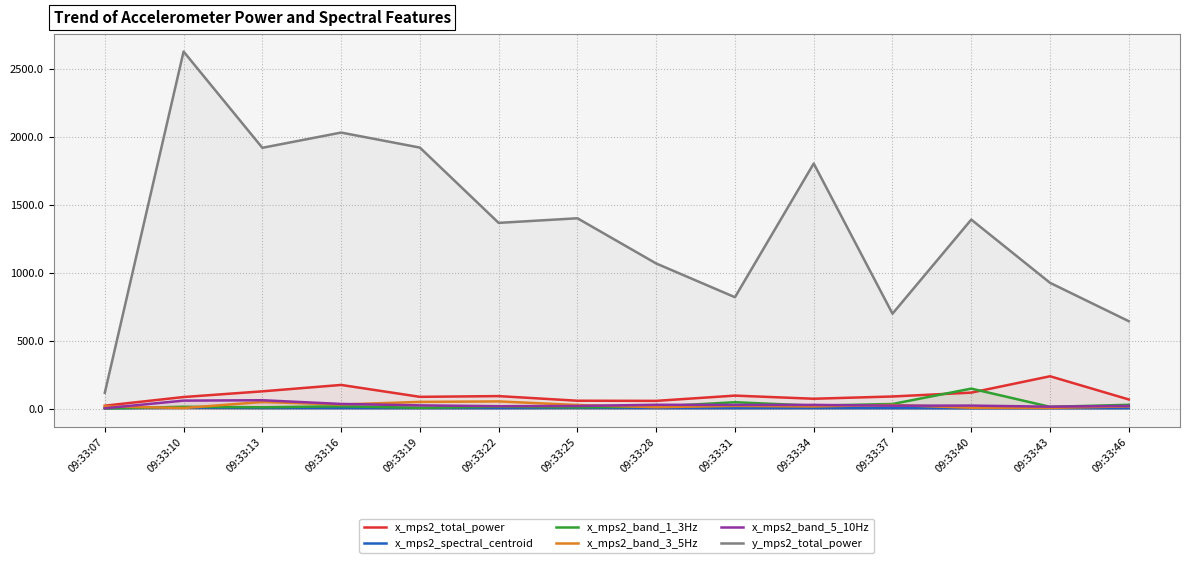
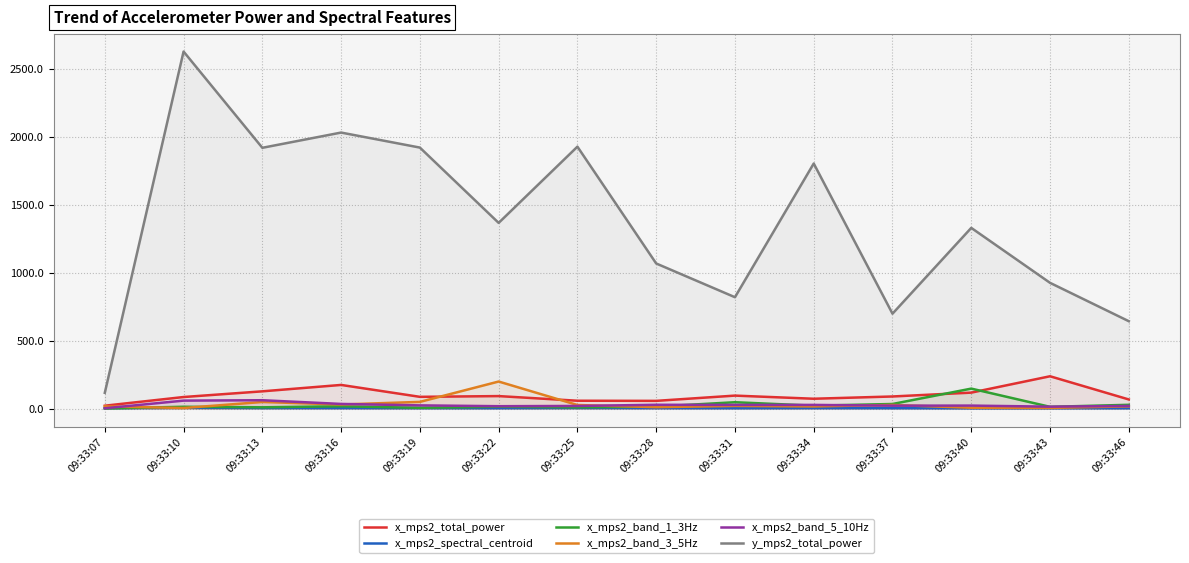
x_mps2_band_3_5Hz, 09:33:22: 50 -> 200
y_mps2_total_power, 09:33:25: 1400 -> 1930
y_mps2_total_power, 09:33:40: 1390 -> 1330
